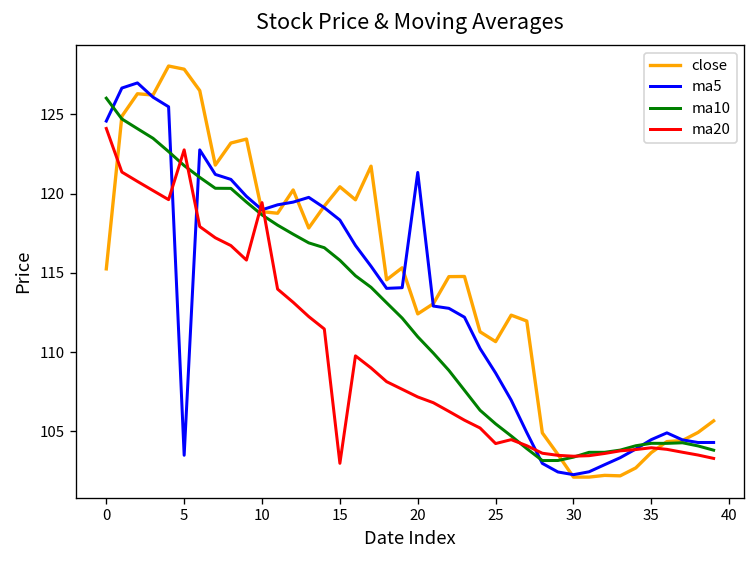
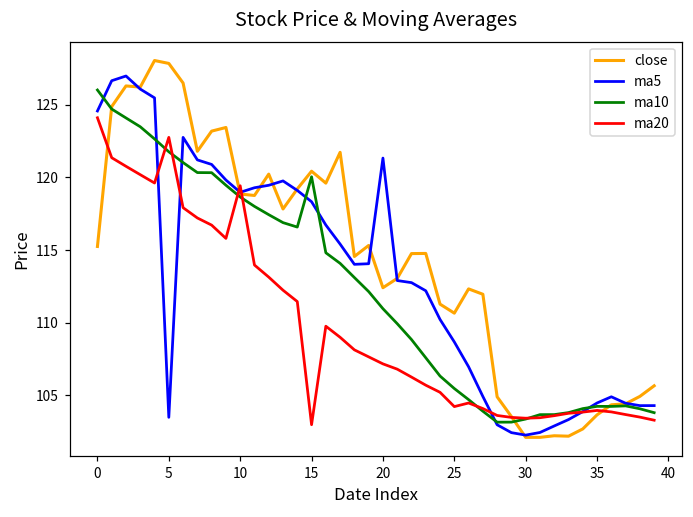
ma10, 15: 115.8 -> 120.0
